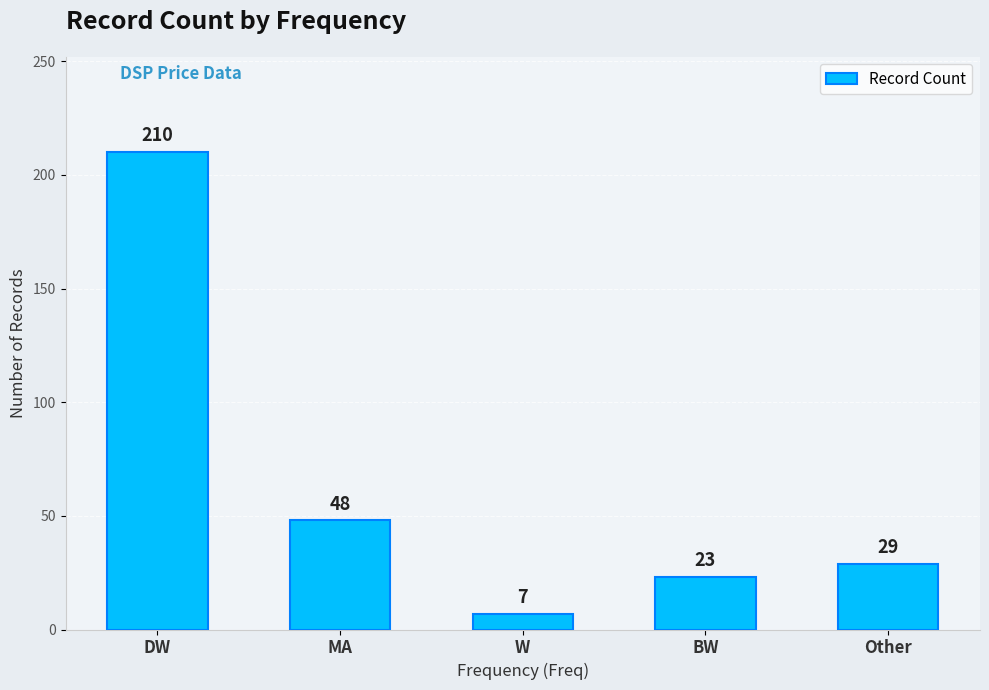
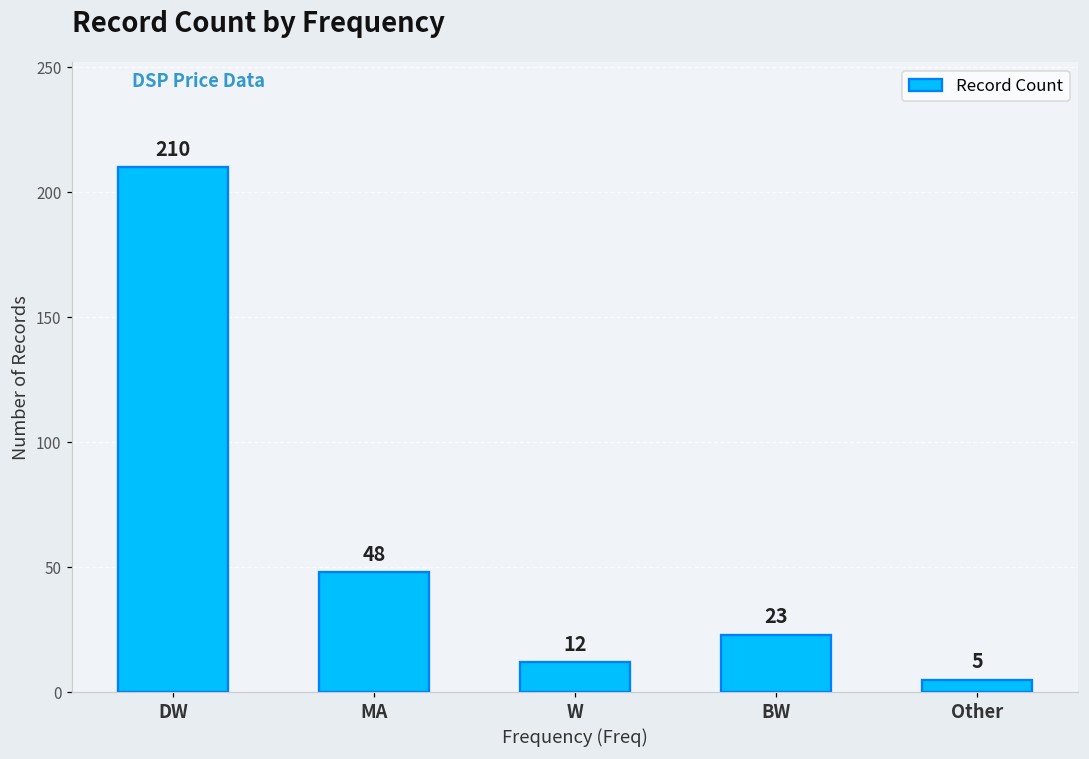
W: 7 -> 12
Other: 29 -> 5
